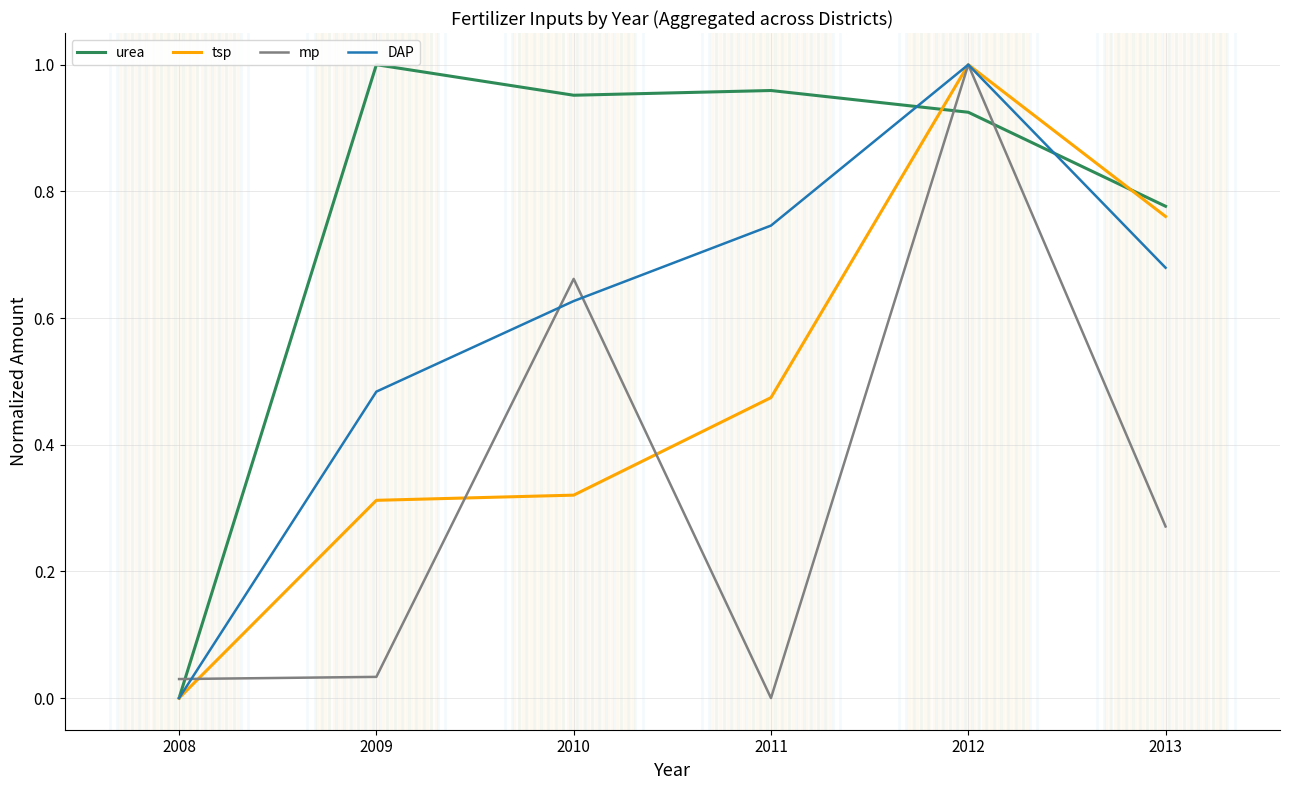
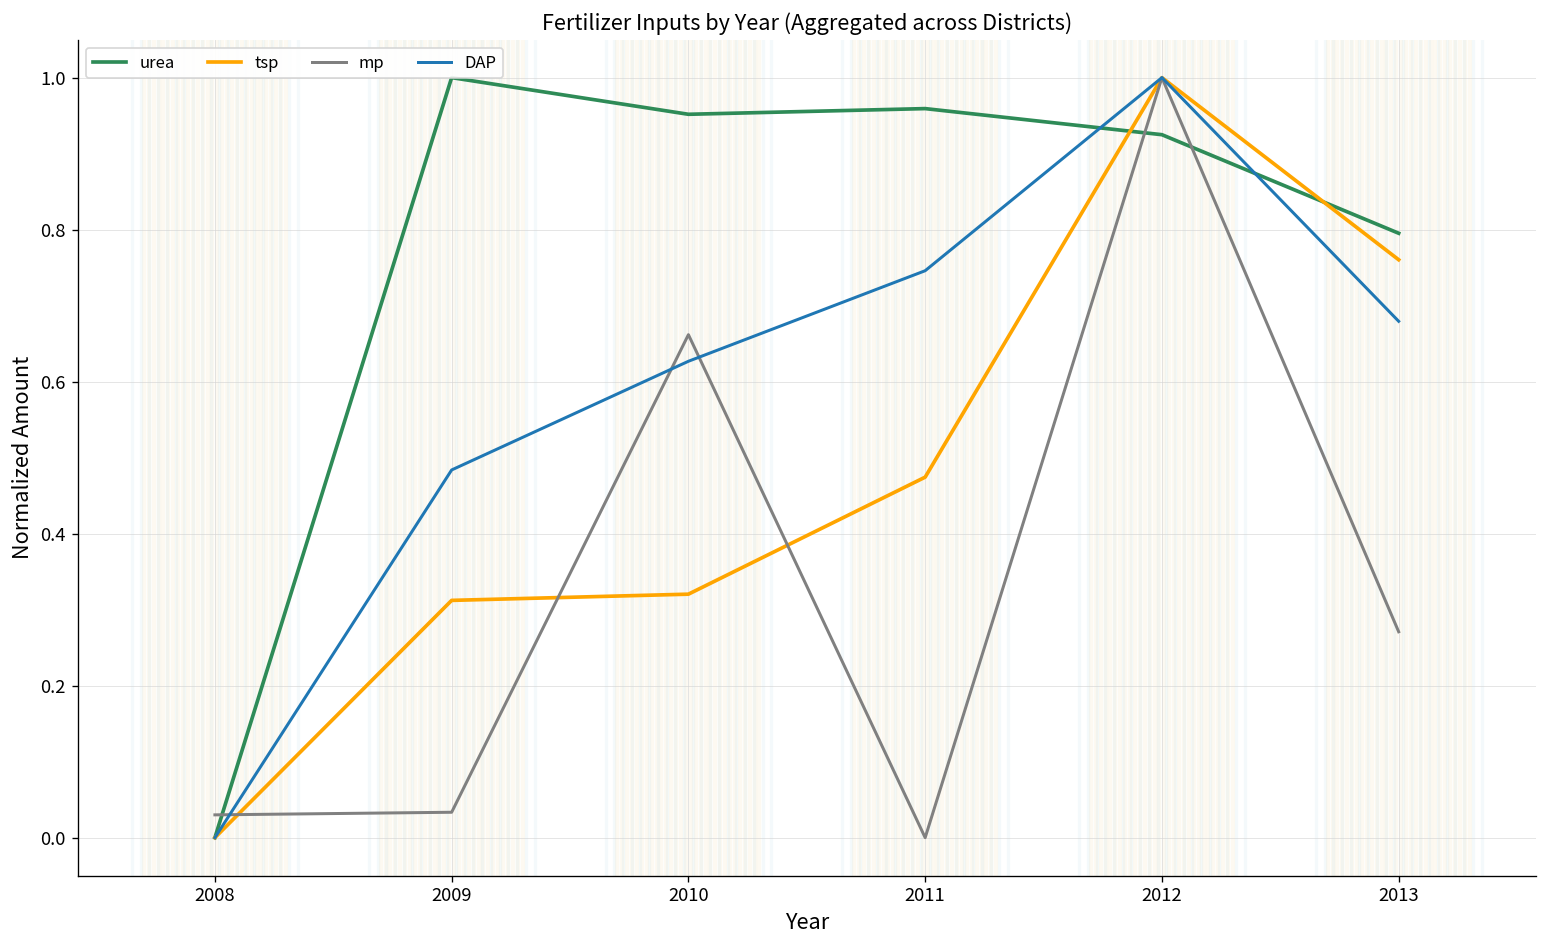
urea, 2013: 0.78 -> 0.80
